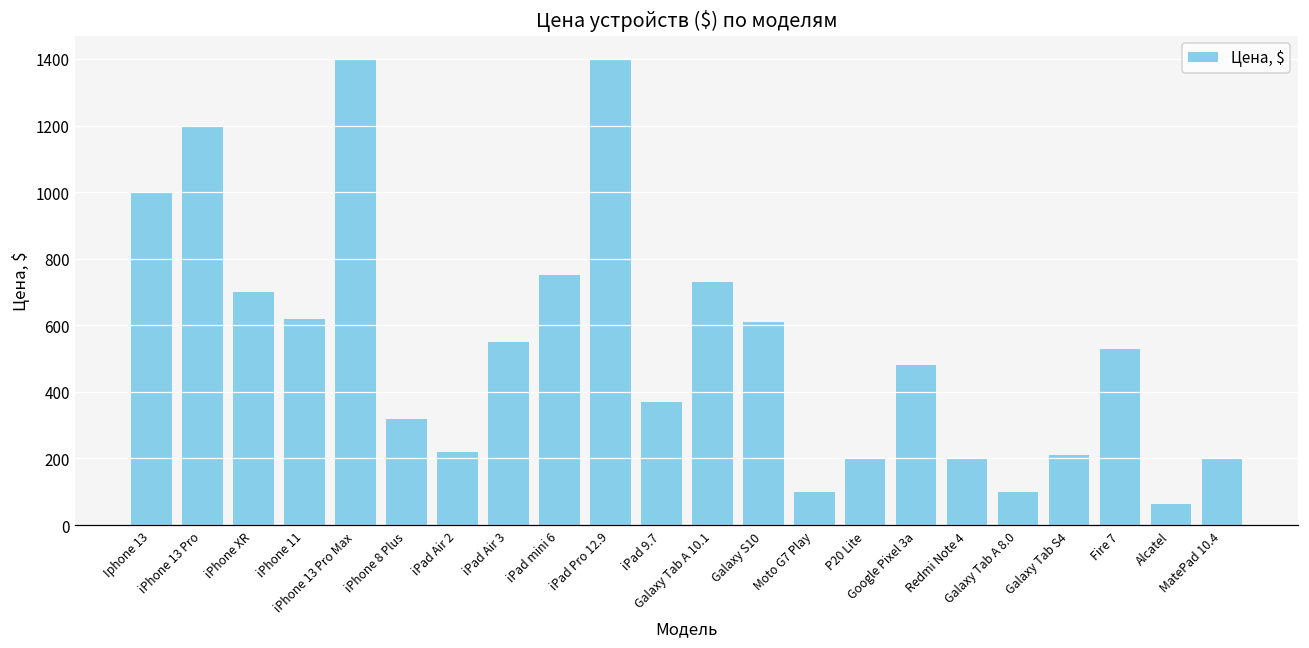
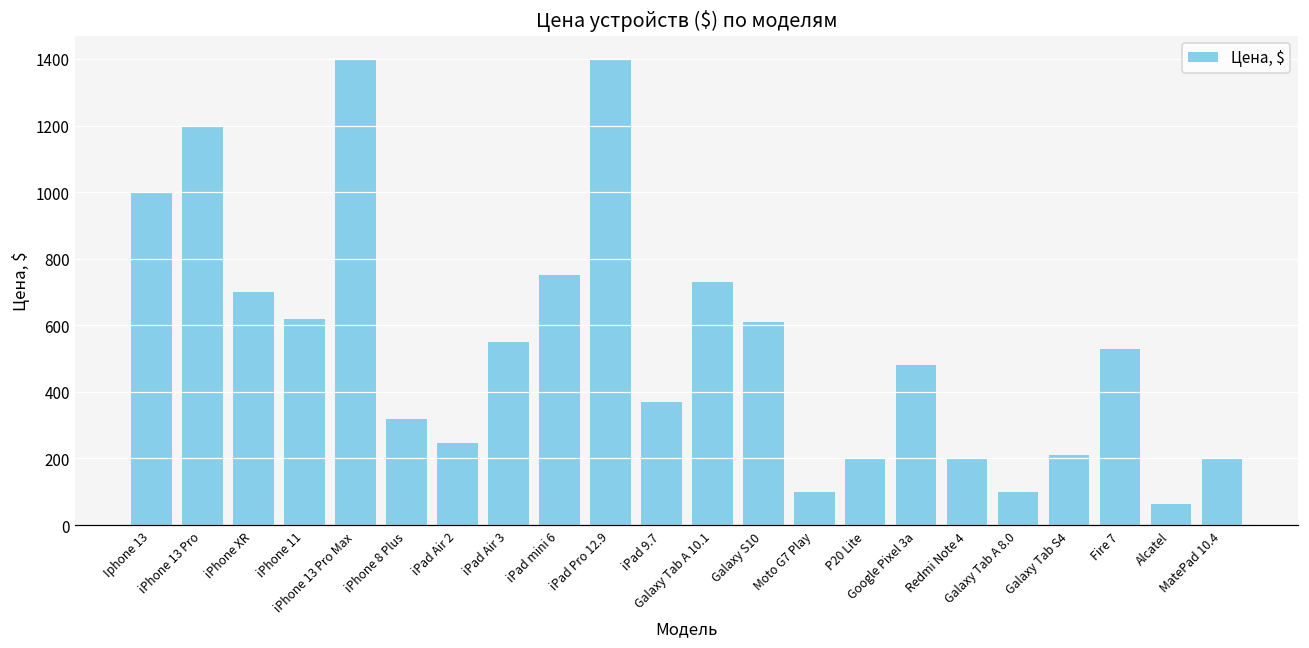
iPad Air 2: 220 -> 250
